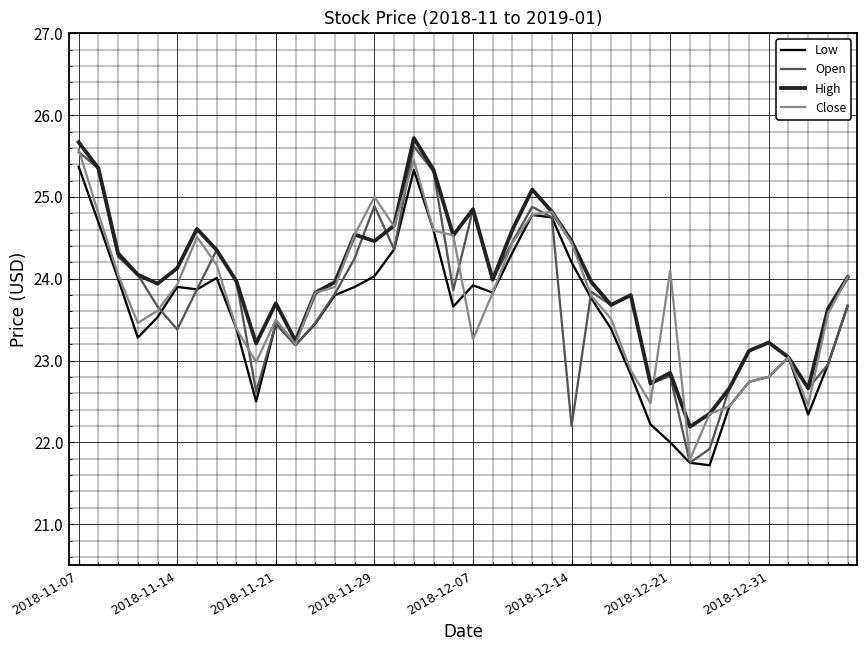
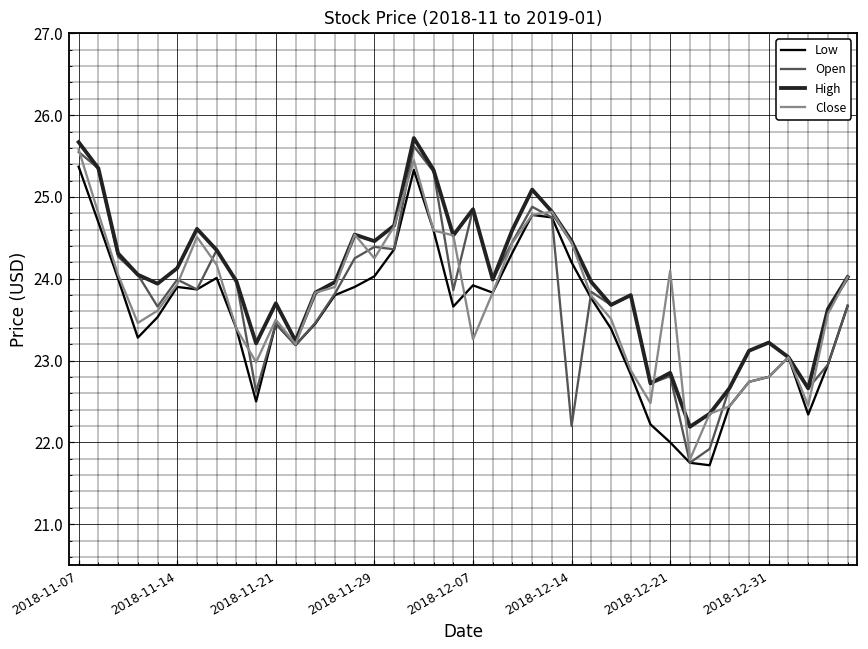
Open, 2018-11-14: 23.4 -> 24.0
Open, 2018-11-29: 24.9 -> 24.4
Close, 2018-11-29: 25.0 -> 24.3
